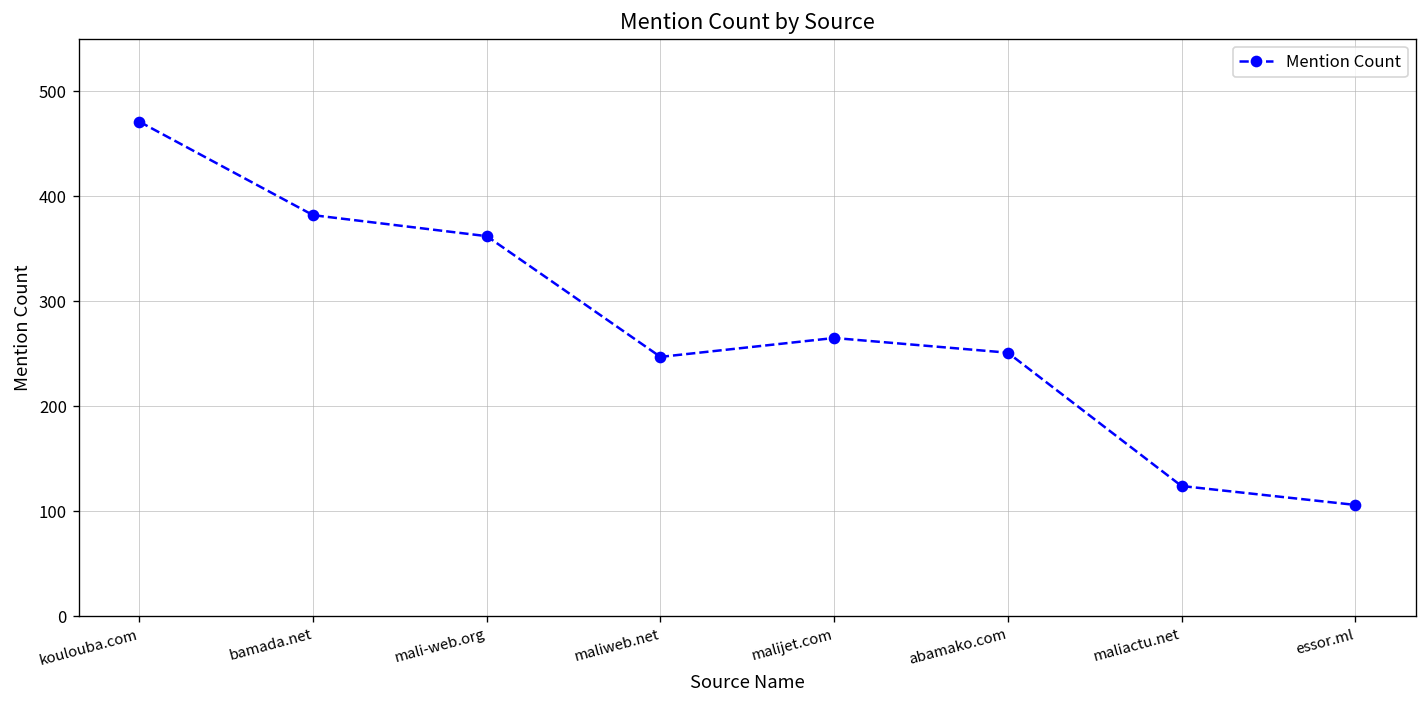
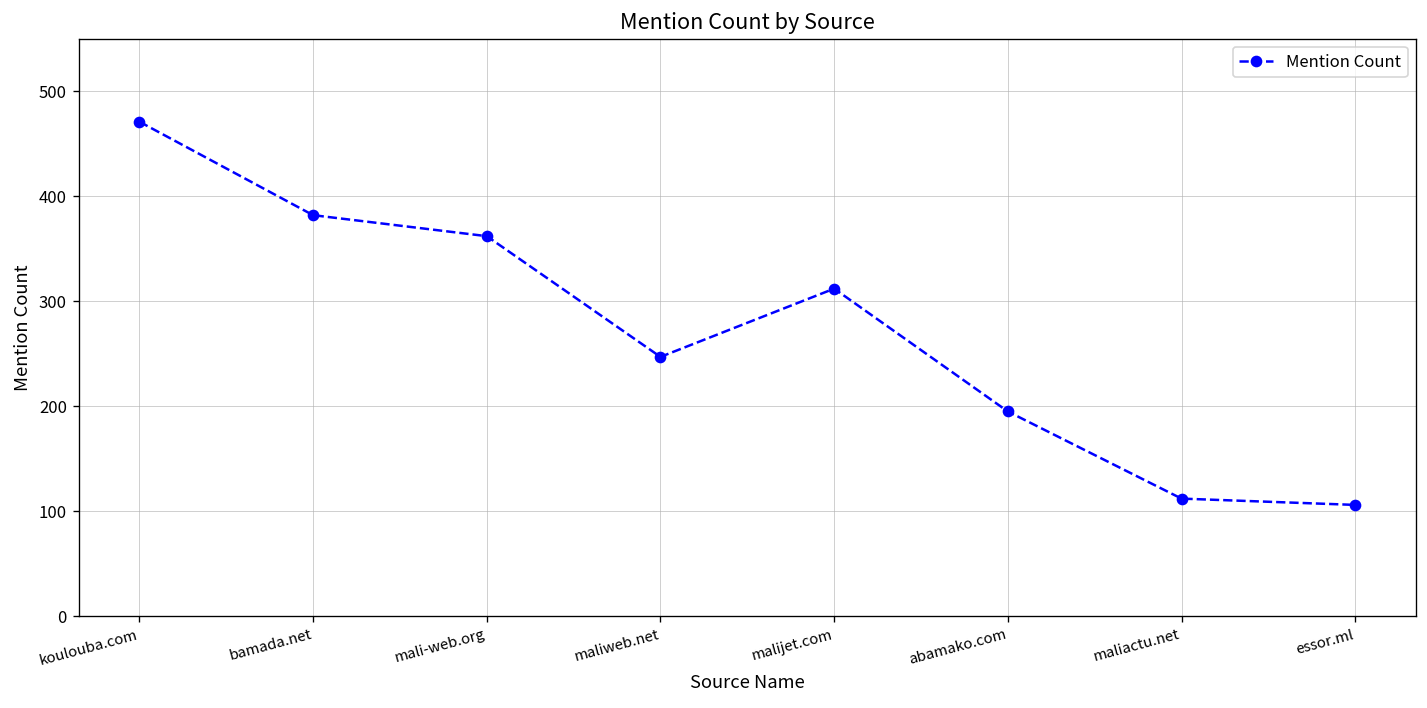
malijet.com: 270 -> 310
abamako.com: 250 -> 200
maliactu.net: 120 -> 110
